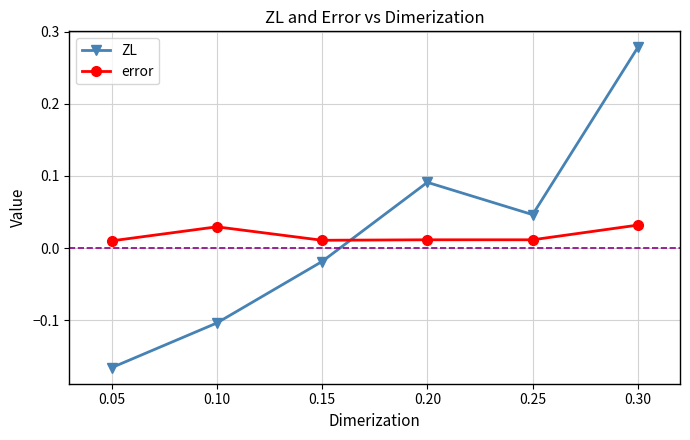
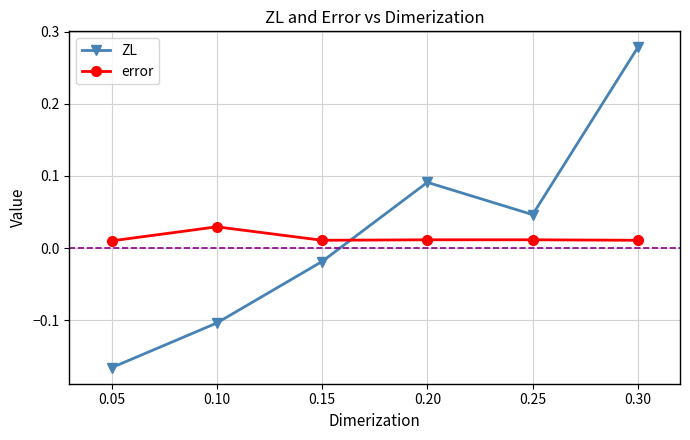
error, 0.30: 0.03 -> 0.01
